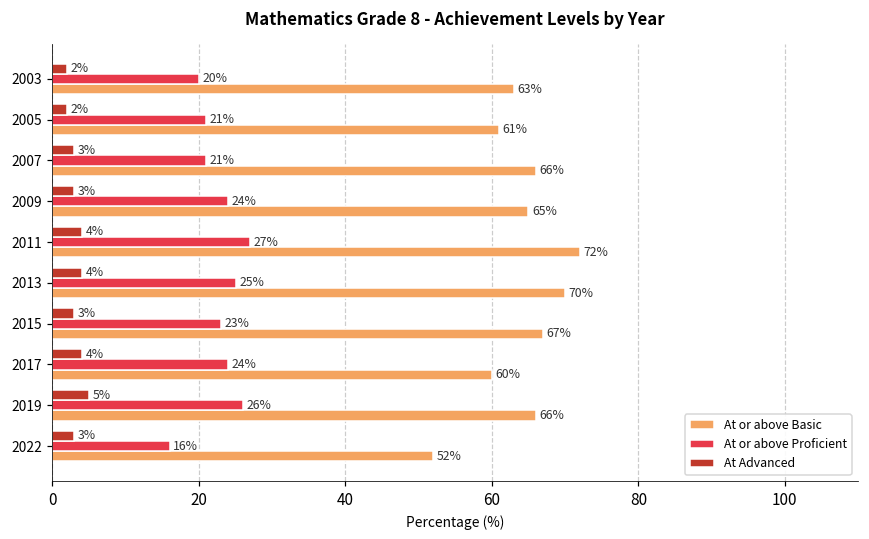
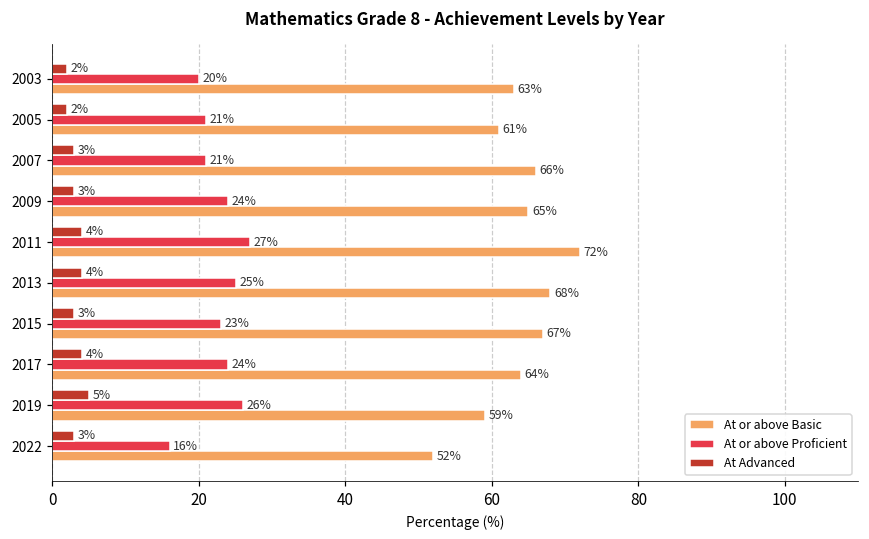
At or above Basic, 2013: 70% -> 68%
At or above Basic, 2017: 60% -> 64%
At or above Basic, 2019: 66% -> 59%
